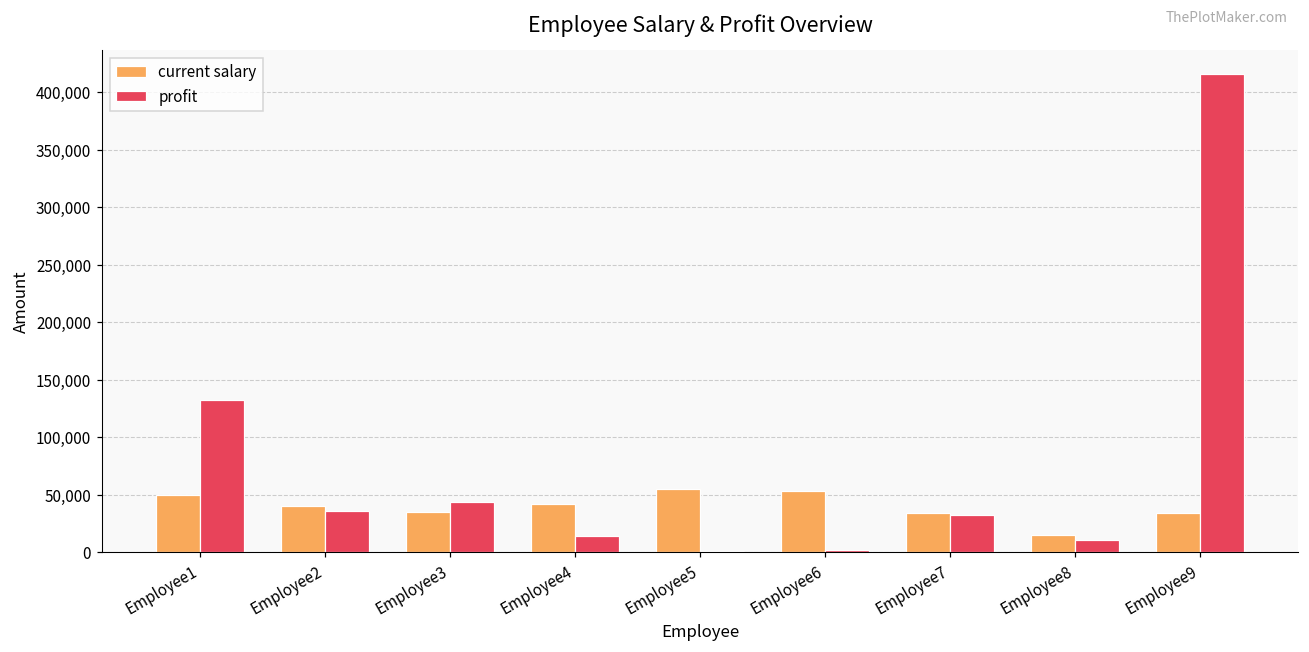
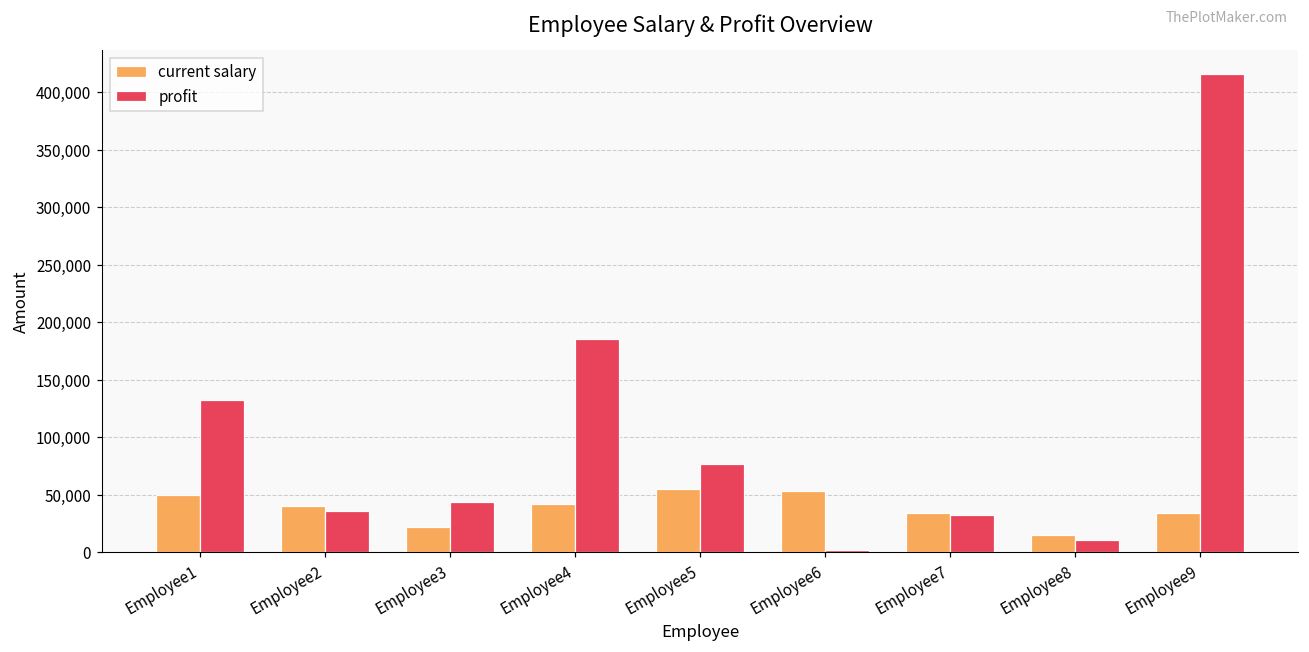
current salary, Employee3: 35,000 -> 22,000
profit, Employee4: 14,000 -> 185,000
profit, Employee5: 1,000 -> 76,000
